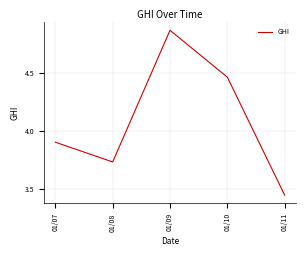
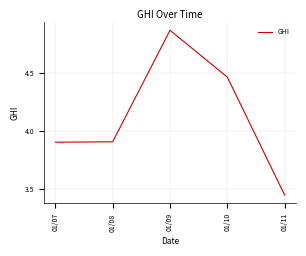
01/08: 3.73 -> 3.90
